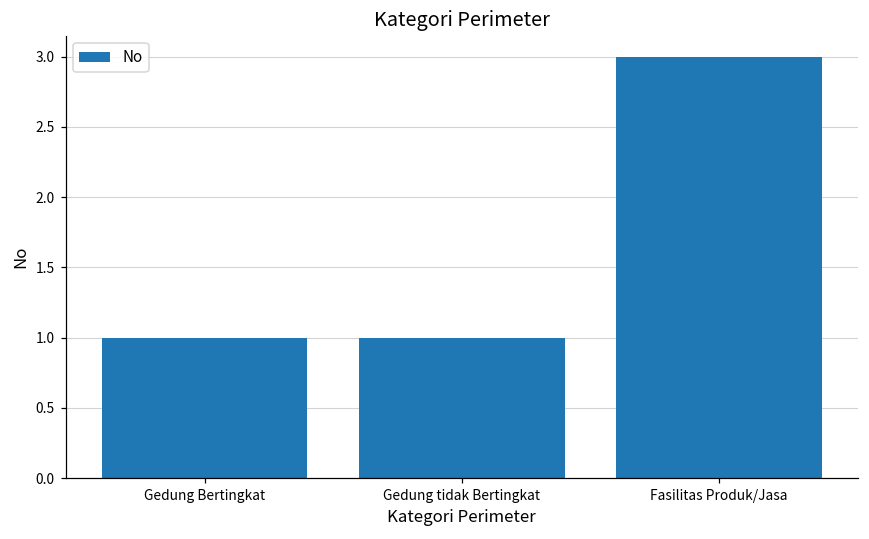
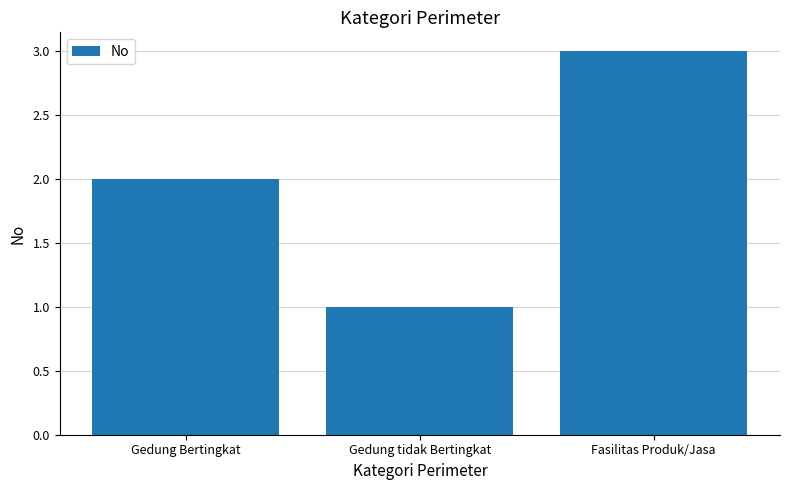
Gedung Bertingkat: 1 -> 2
